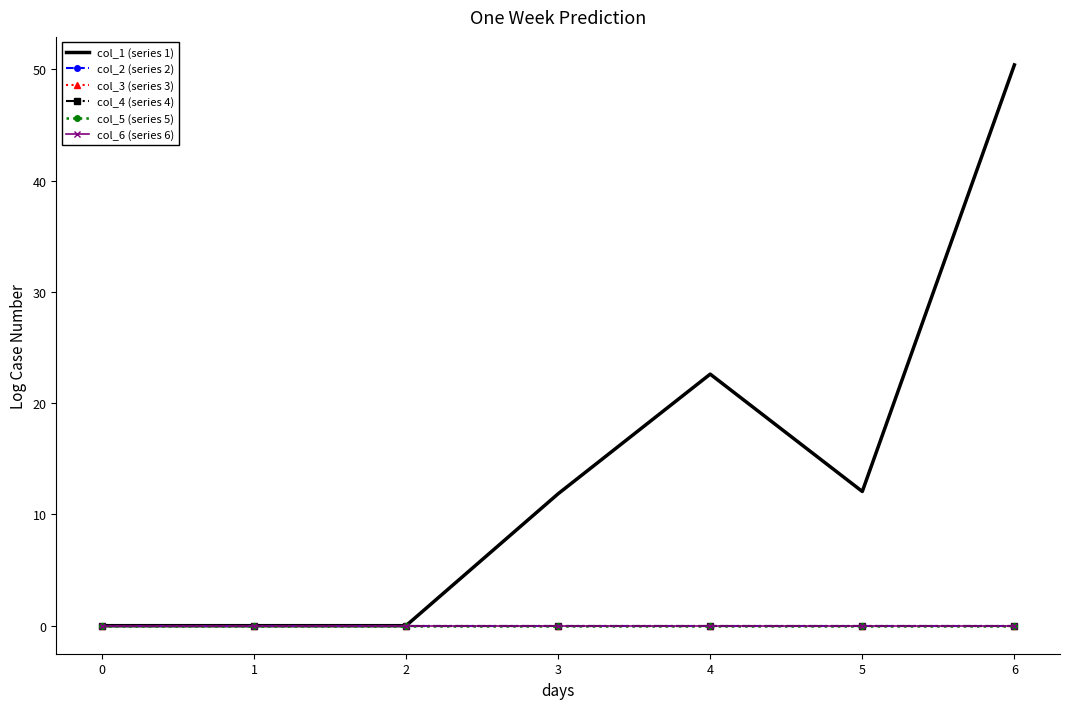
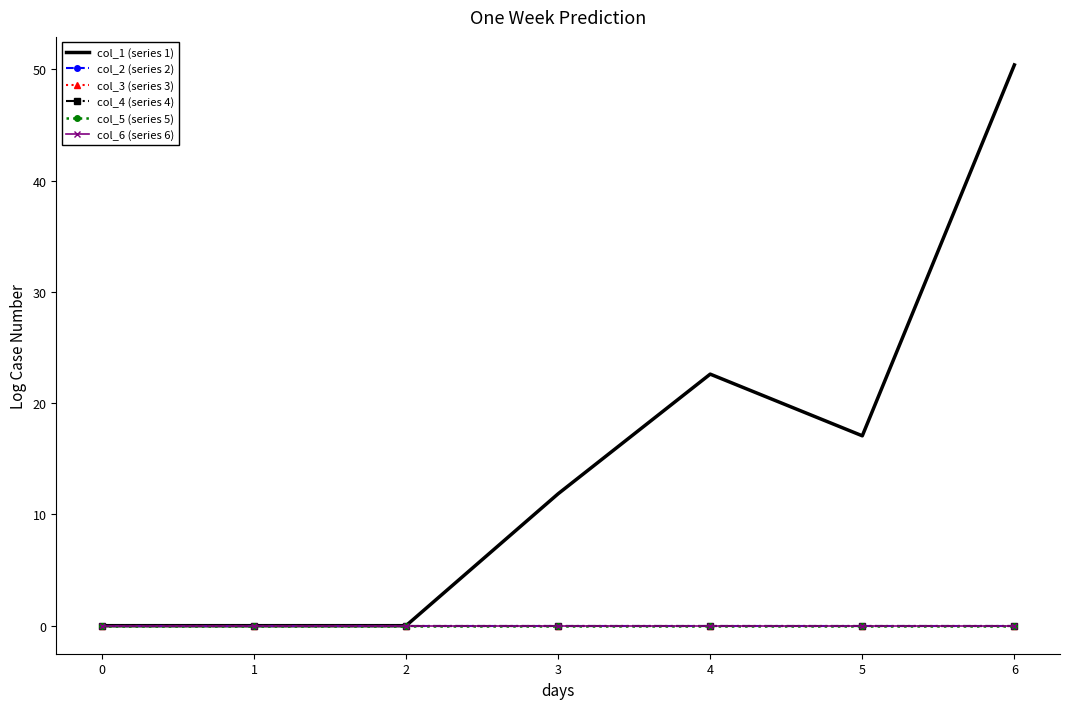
col_1 (series 1), 5: 12.1 -> 17.1
